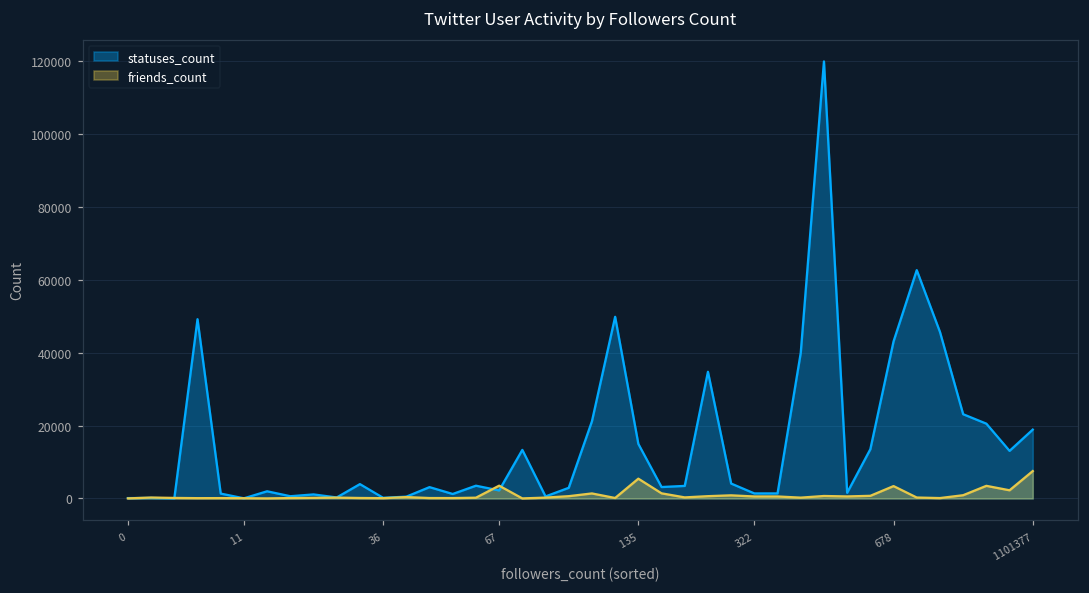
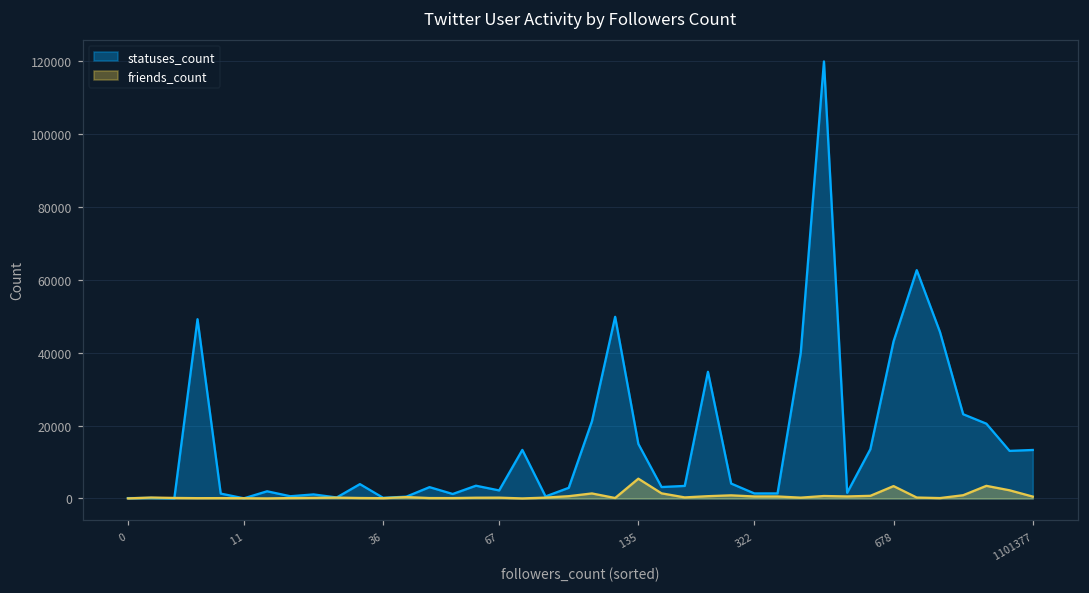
friends_count, 67: 4000 -> 0
statuses_count, 1101377: 19000 -> 13000
friends_count, 1101377: 8000 -> 1000
